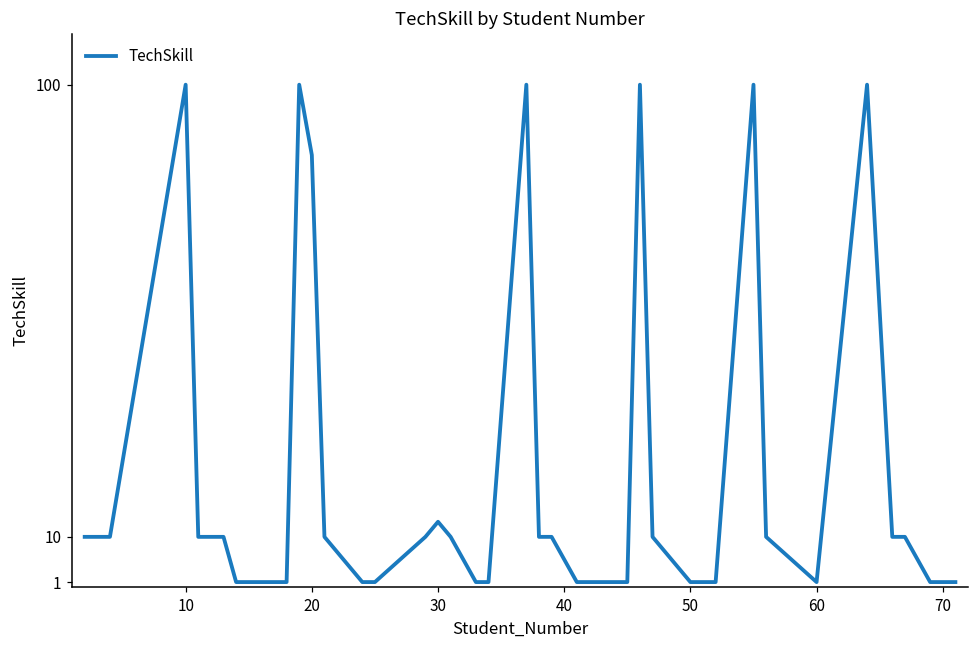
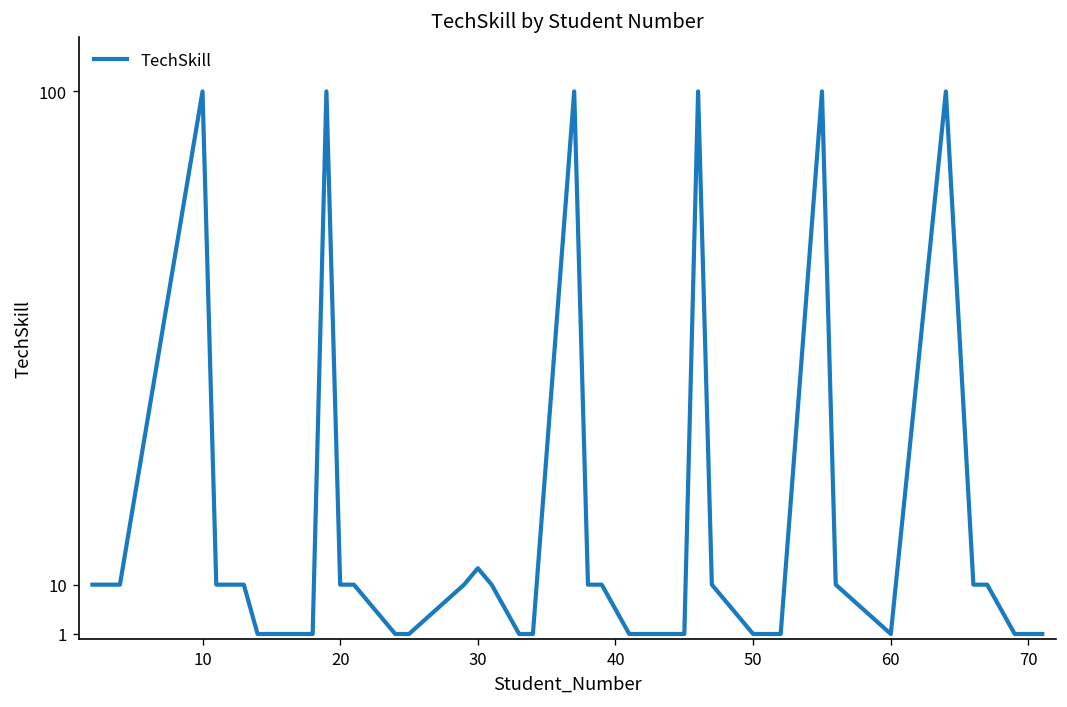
20: 86 -> 10
